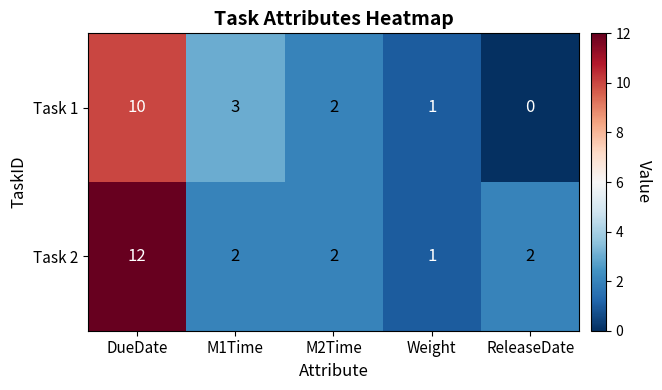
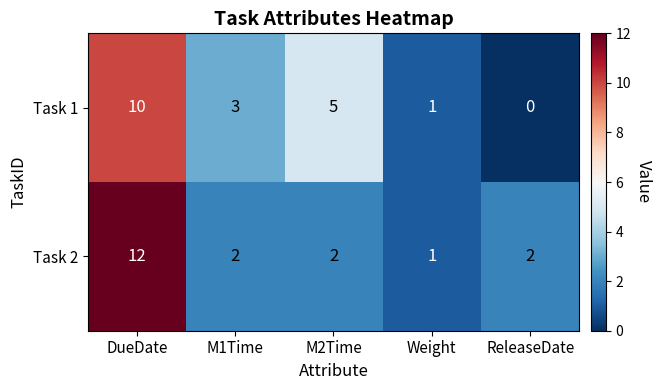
Task 1, M2Time: 2 -> 5
